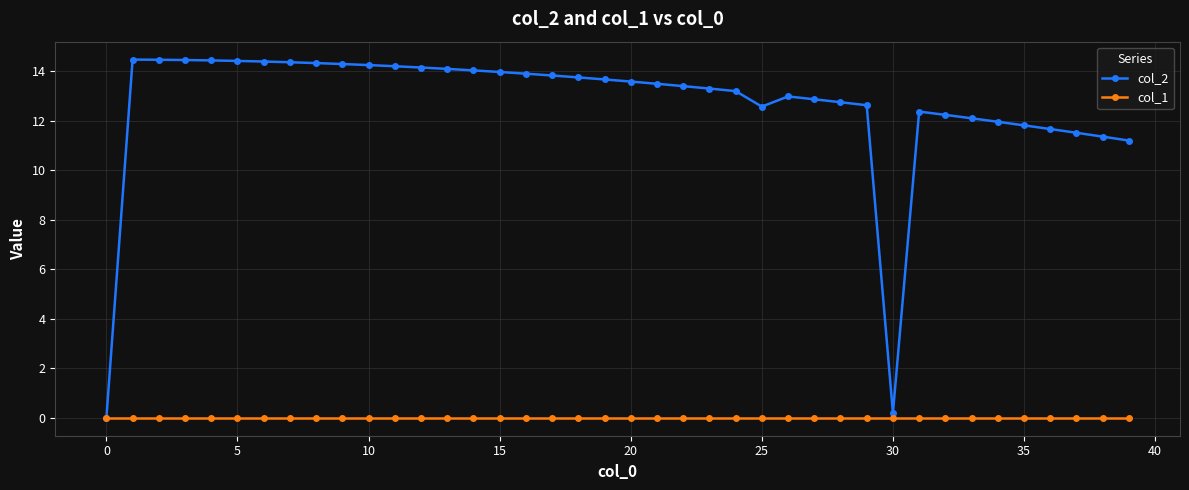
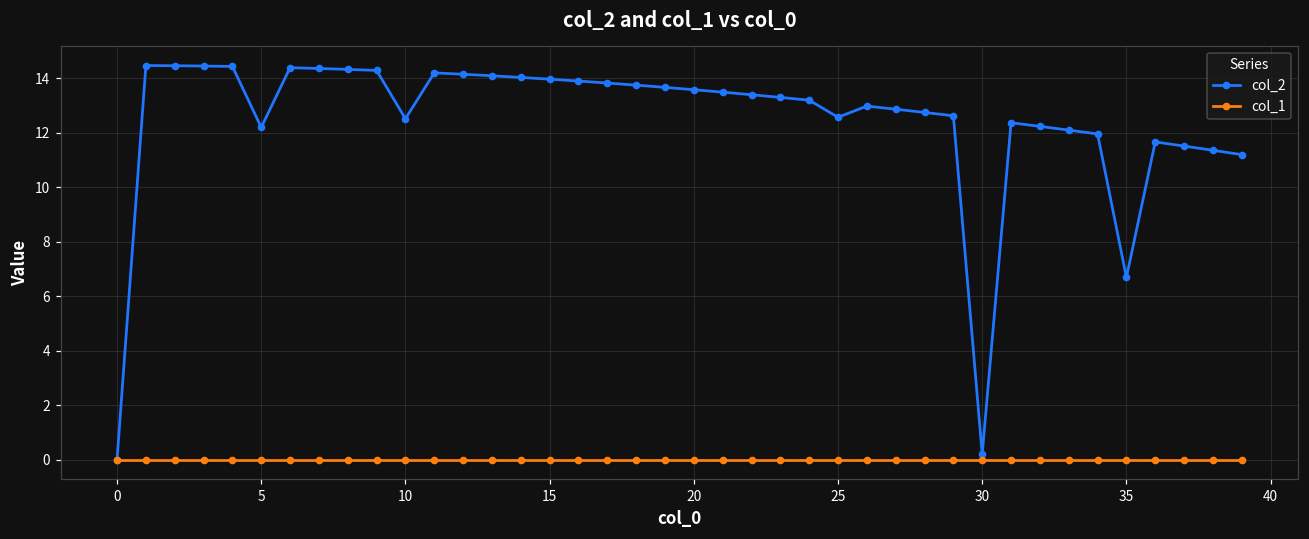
col_2, 5: 14.4 -> 12.2
col_2, 10: 14.2 -> 12.5
col_2, 35: 11.8 -> 6.7
